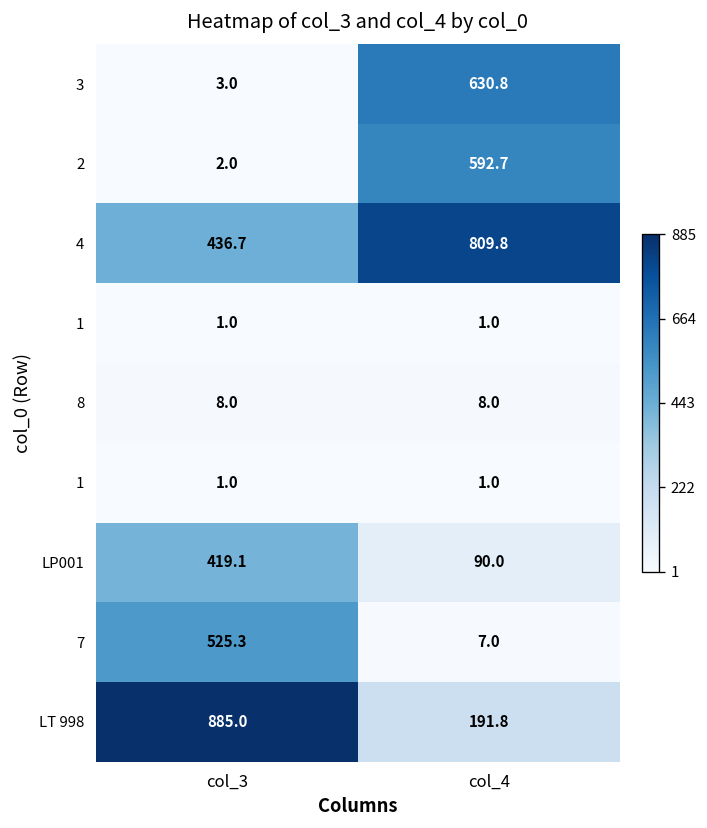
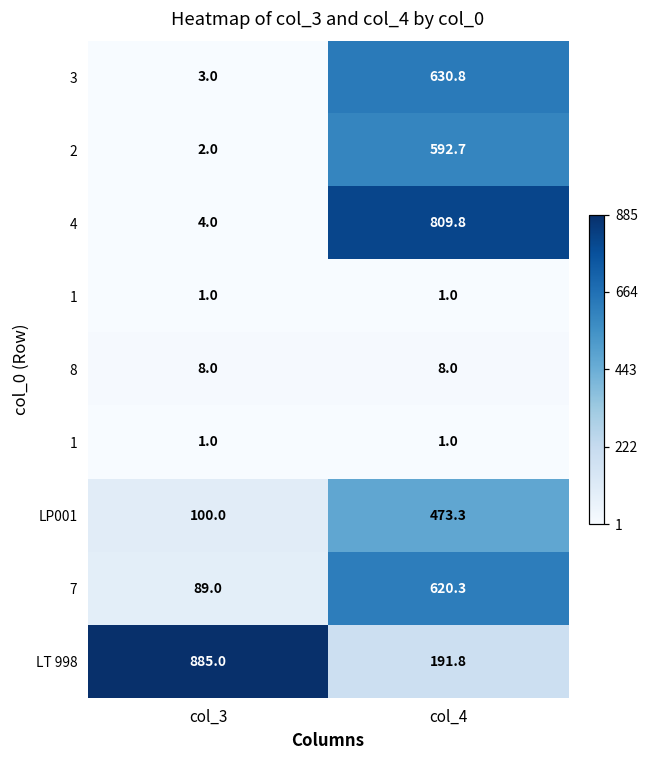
4, col_3: 436.7 -> 4.0
LP001, col_3: 419.1 -> 100.0
LP001, col_4: 90.0 -> 473.3
7, col_3: 525.3 -> 89.0
7, col_4: 7.0 -> 620.3
